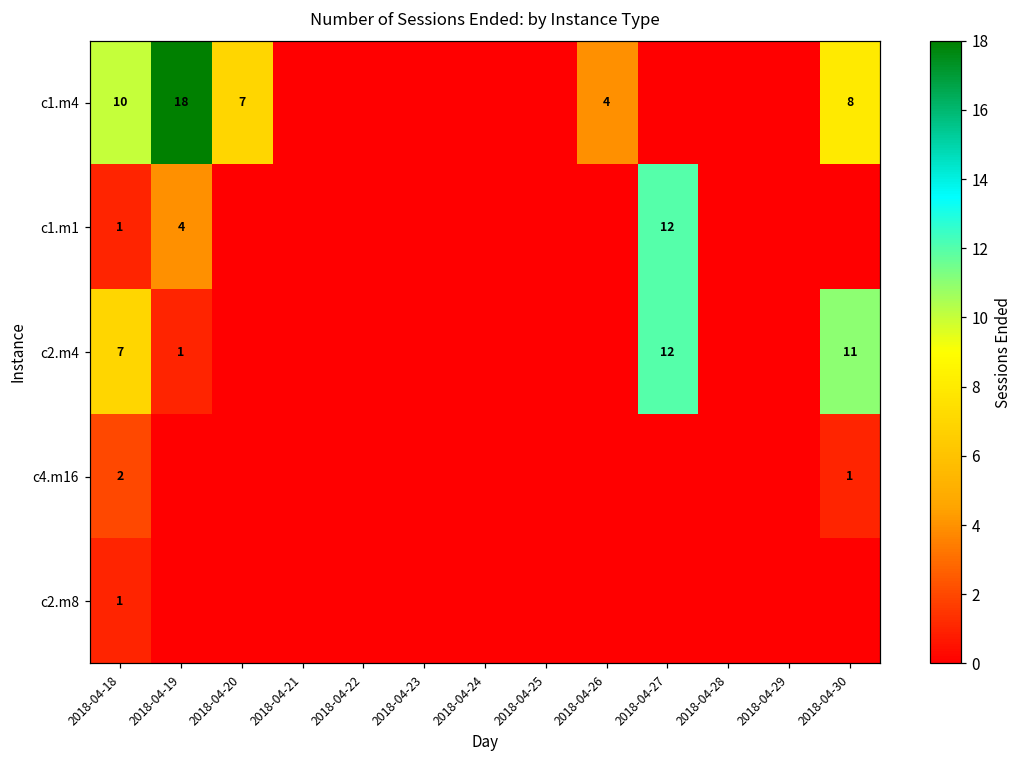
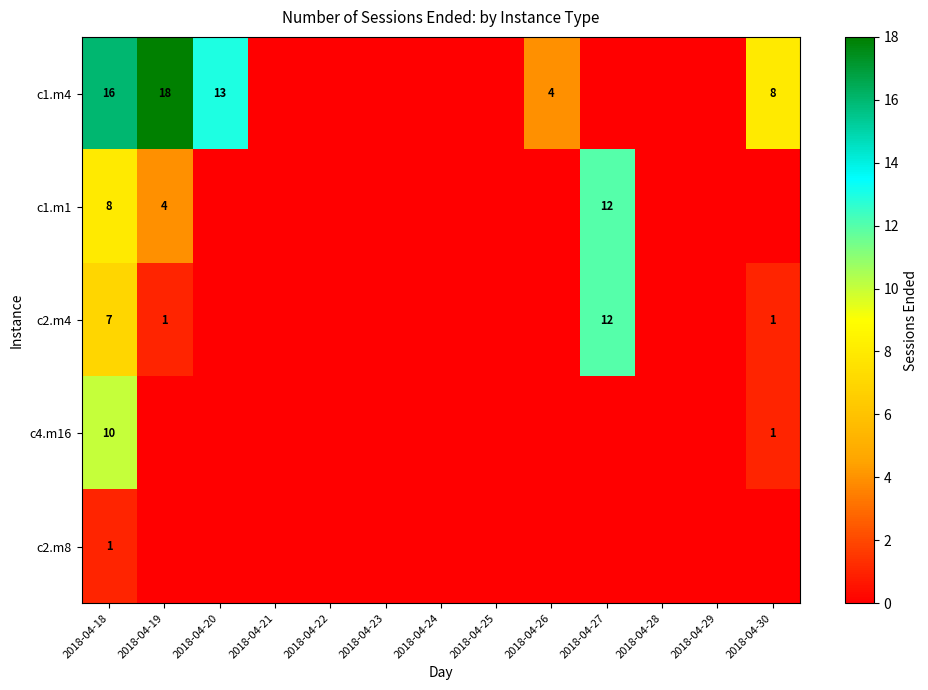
c1.m4, 2018-04-18: 10 -> 16
c1.m4, 2018-04-20: 7 -> 13
c1.m1, 2018-04-18: 1 -> 8
c2.m4, 2018-04-30: 11 -> 1
c4.m16, 2018-04-18: 2 -> 10
